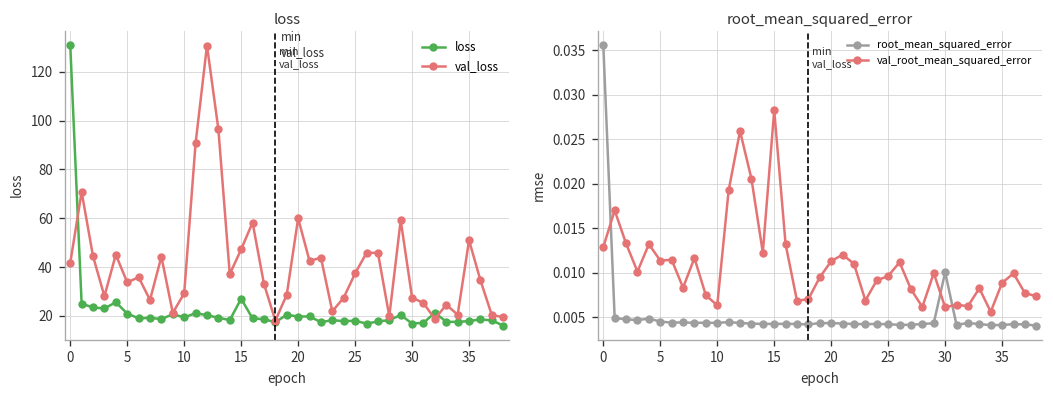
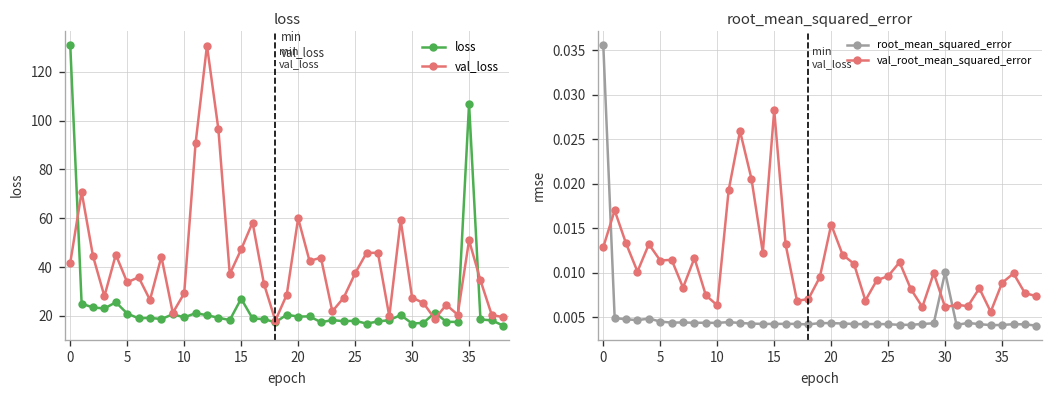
loss, loss, 35: 18 -> 107
root_mean_squared_error, val_root_mean_squared_error, 20: 0.011 -> 0.015
